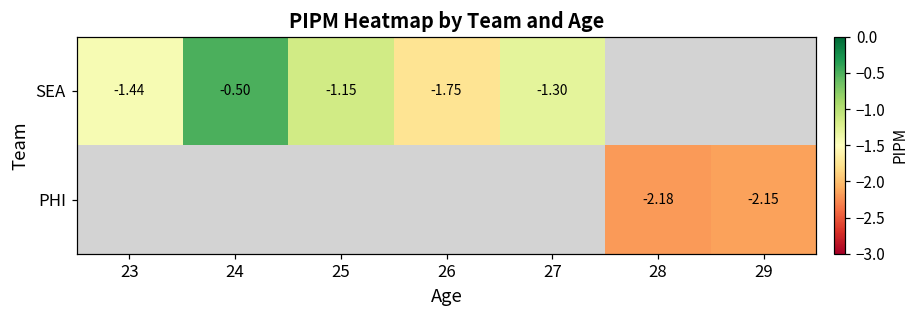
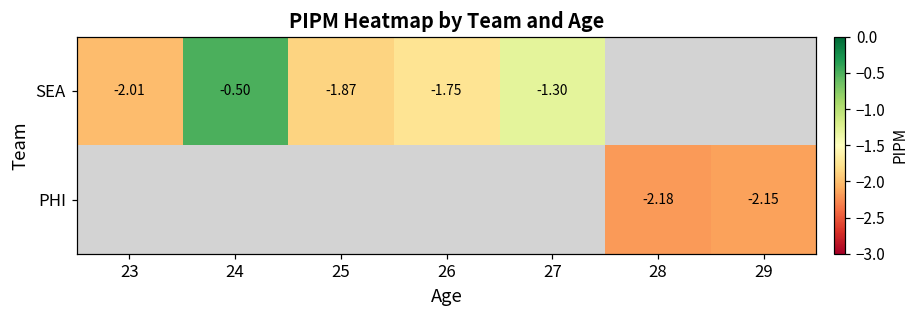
SEA, 23: -1.44 -> -2.01
SEA, 25: -1.15 -> -1.87
